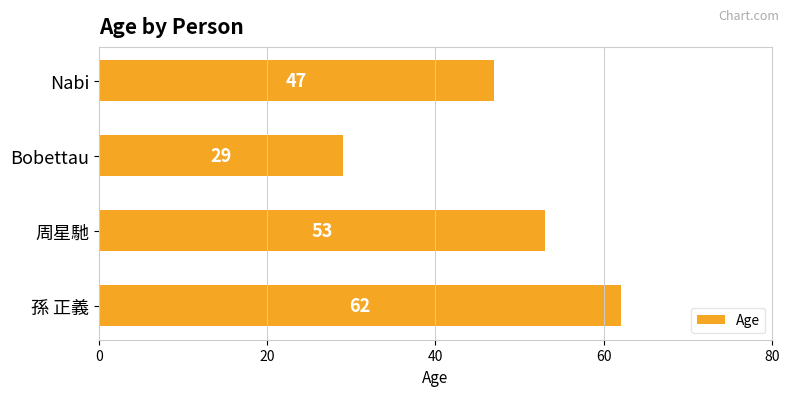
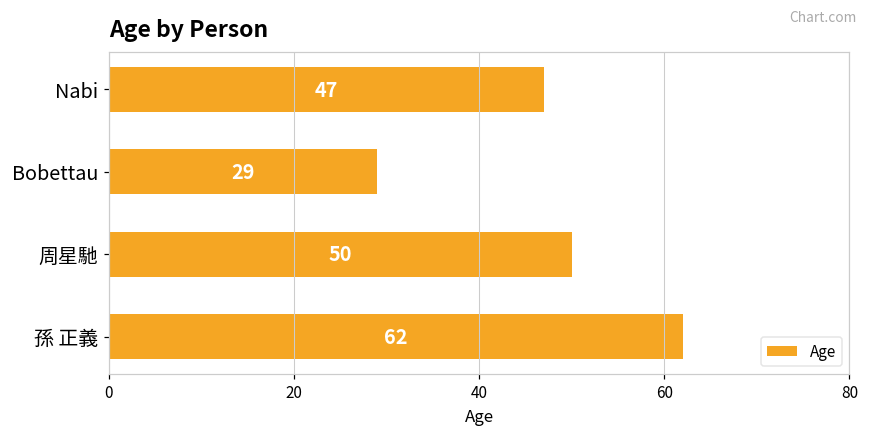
周星馳: 53 -> 50
